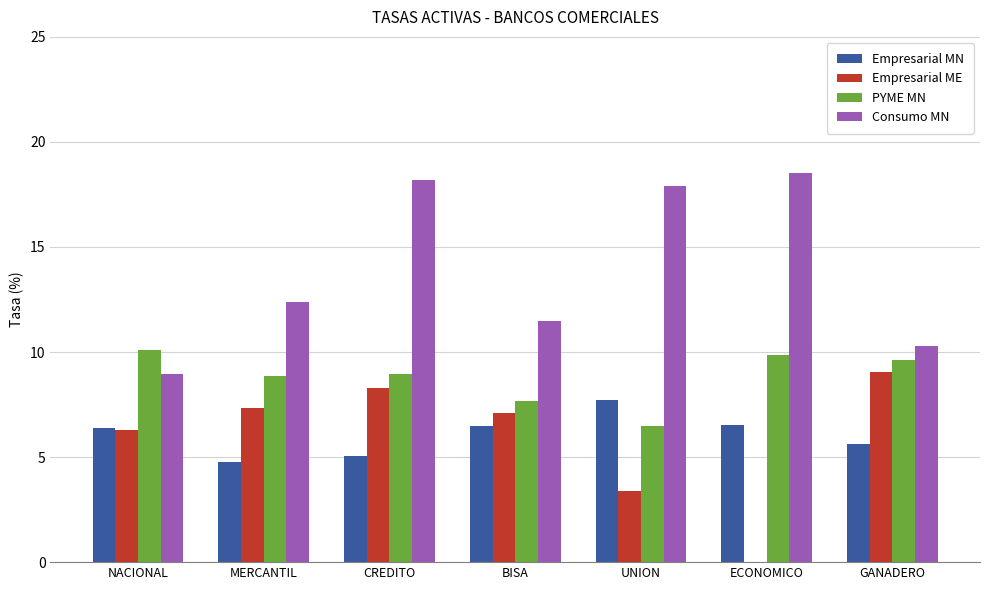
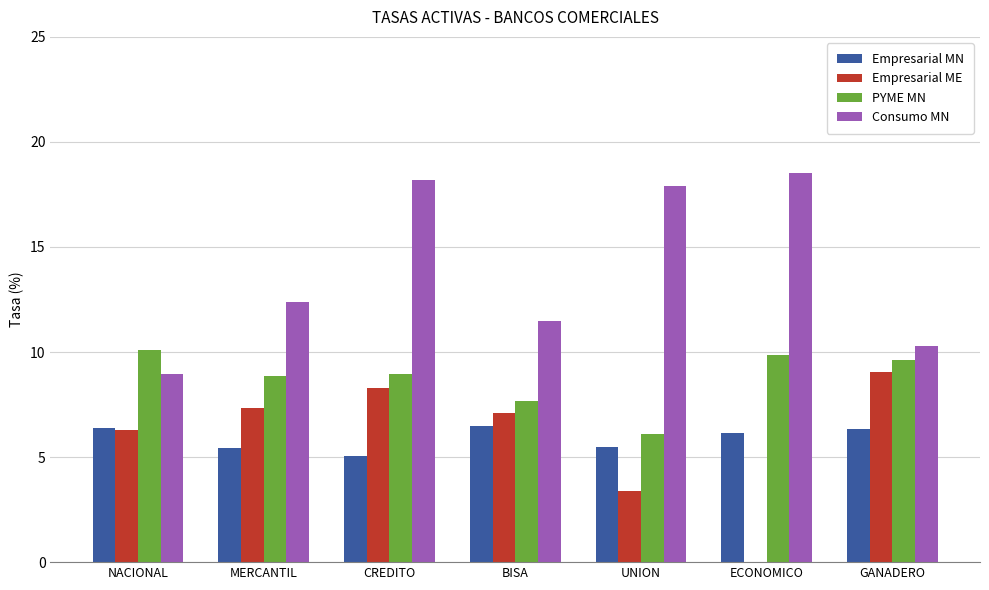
Empresarial MN, MERCANTIL: 4.8 -> 5.4
Empresarial MN, UNION: 7.7 -> 5.5
PYME MN, UNION: 6.5 -> 6.1
Empresarial MN, ECONOMICO: 6.5 -> 6.1
Empresarial MN, GANADERO: 5.6 -> 6.3
